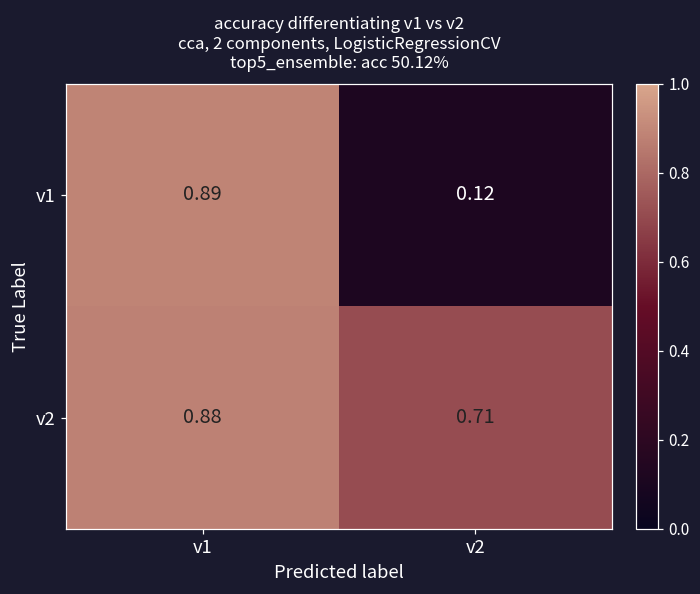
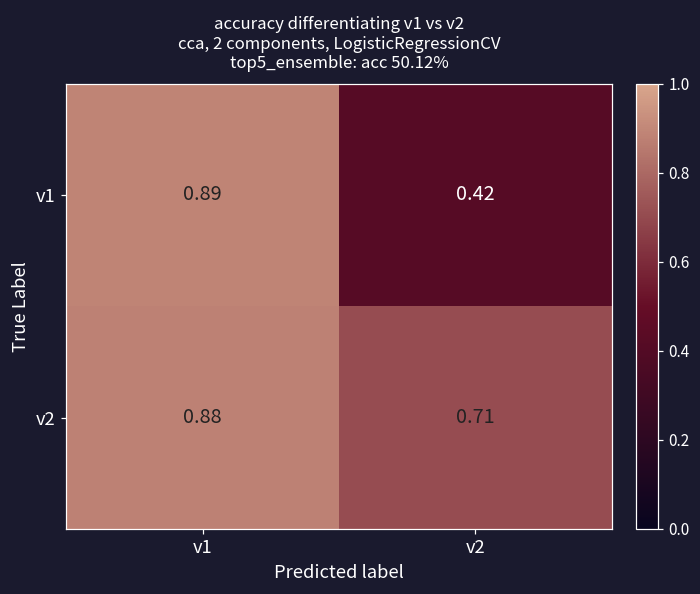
v1, v2: 0.12 -> 0.42
